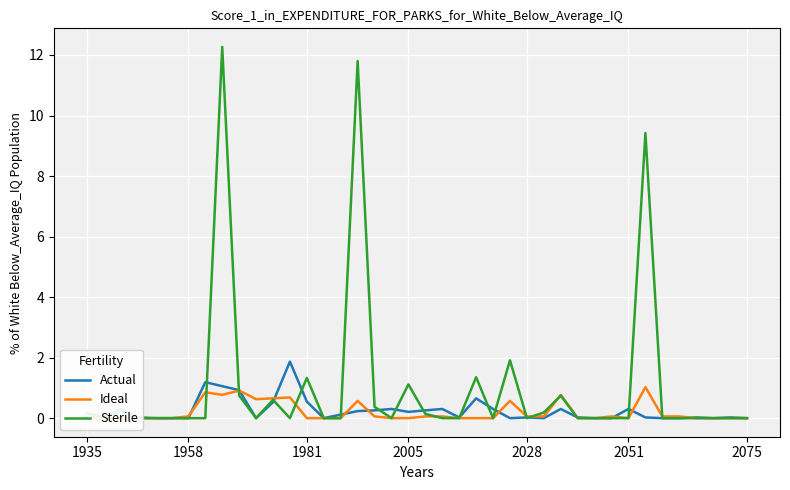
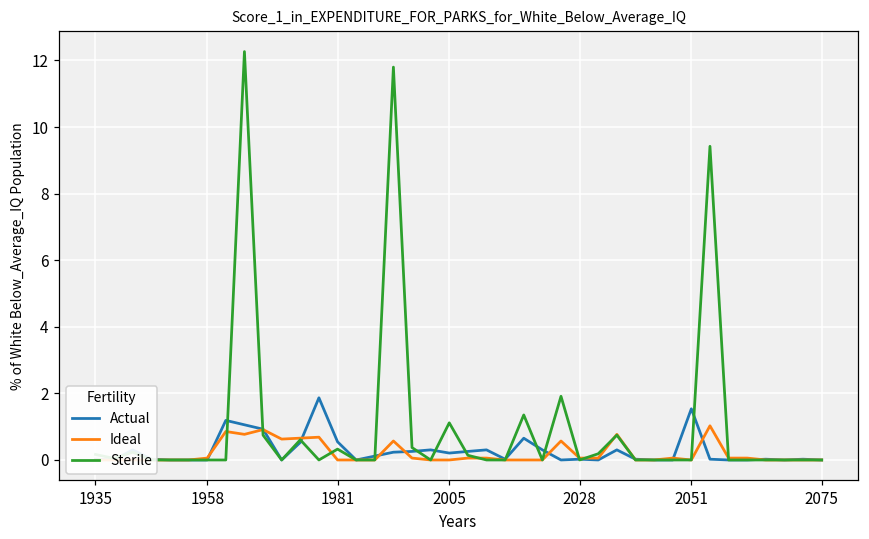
Sterile, 1981: 1.3 -> 0.3
Actual, 2051: 0.3 -> 1.5
